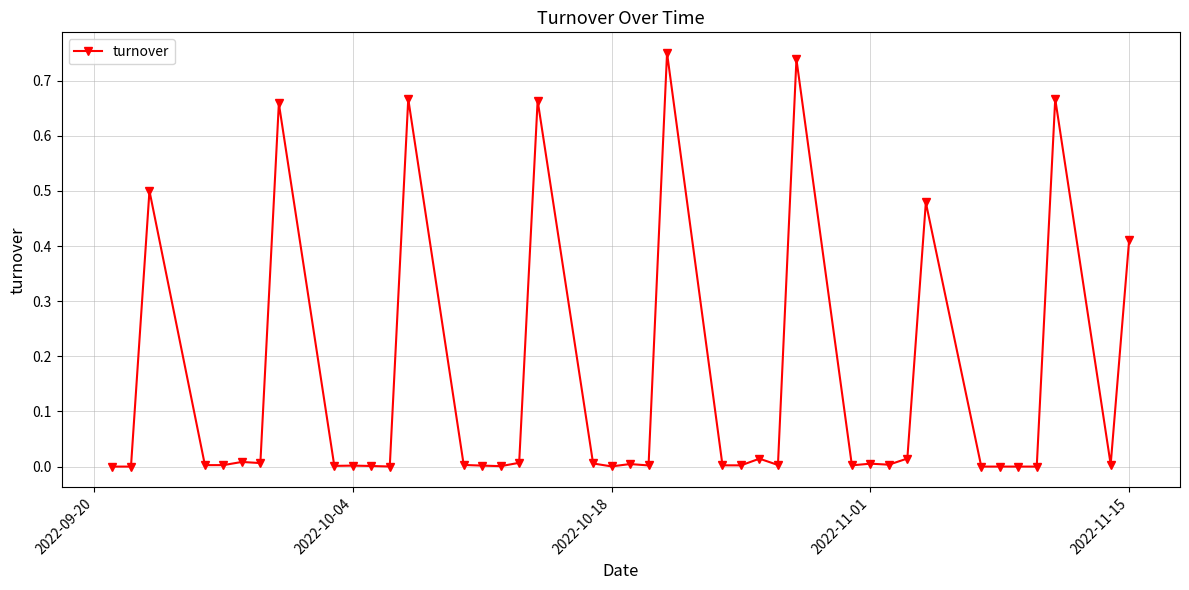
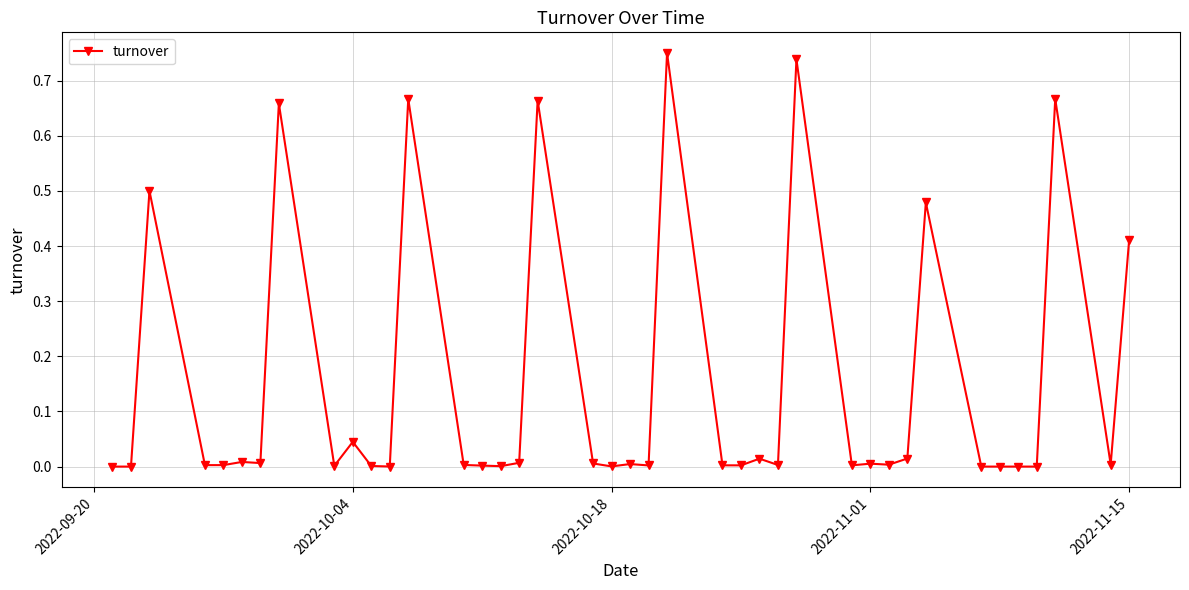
2022-10-04: 0.00 -> 0.04
